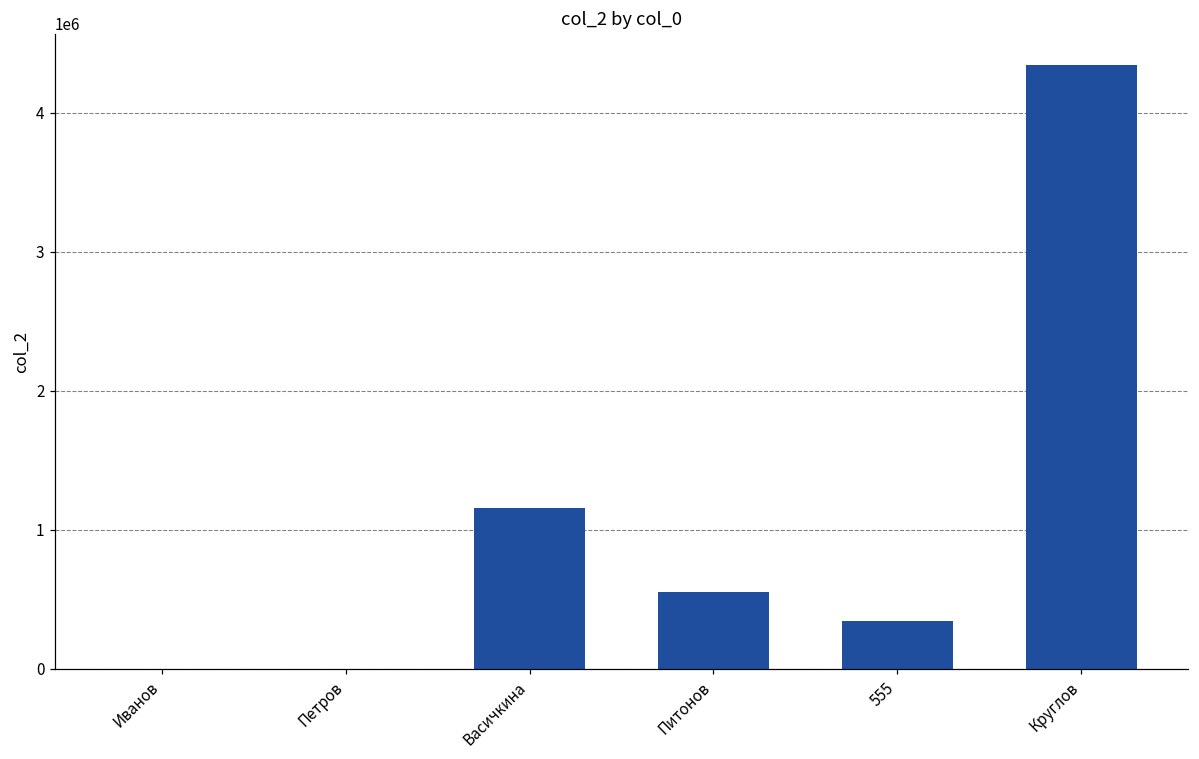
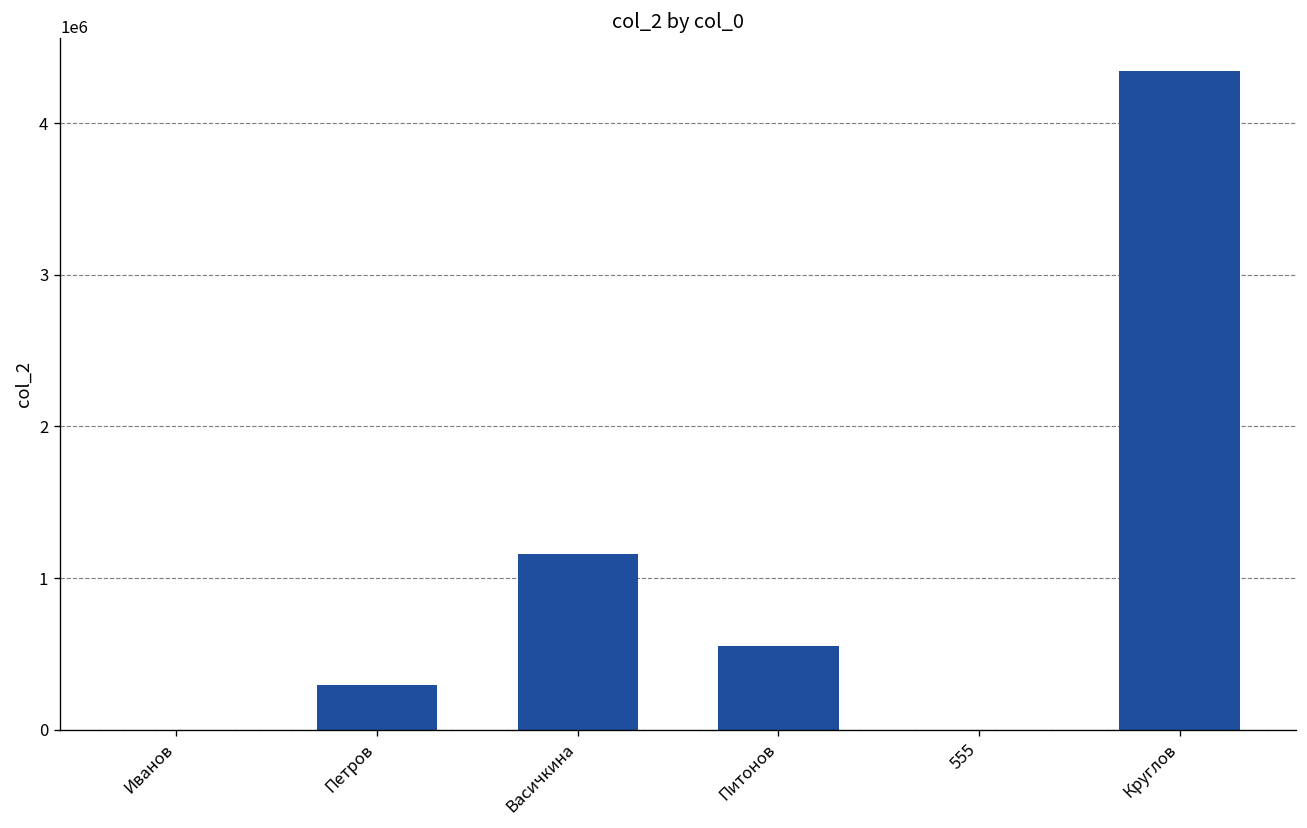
Петров: 0 -> 290000
555: 340000 -> 0
